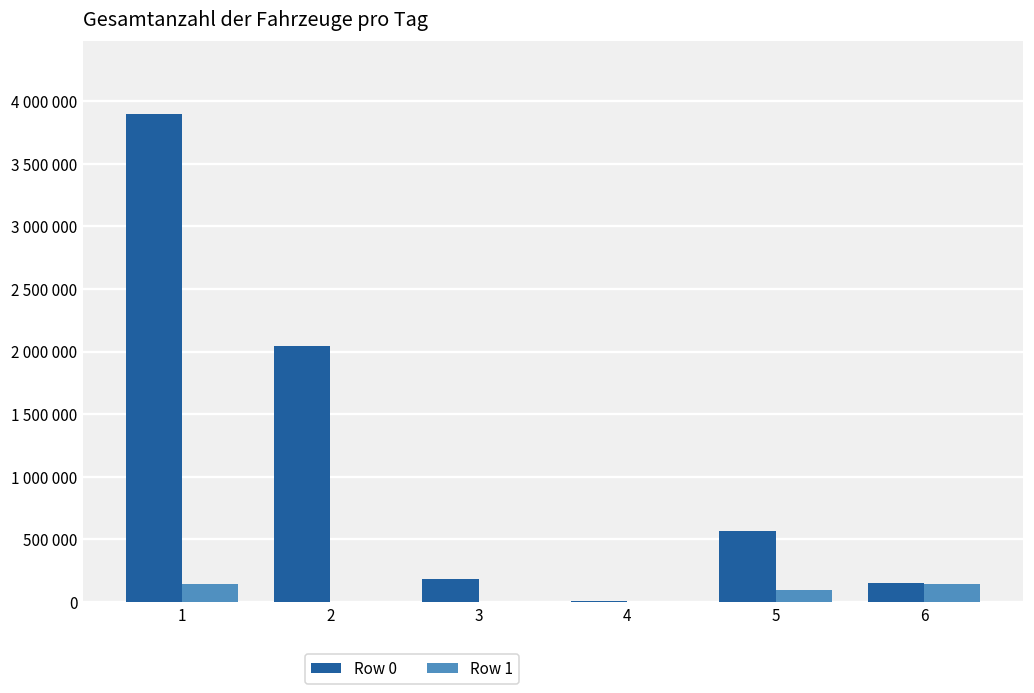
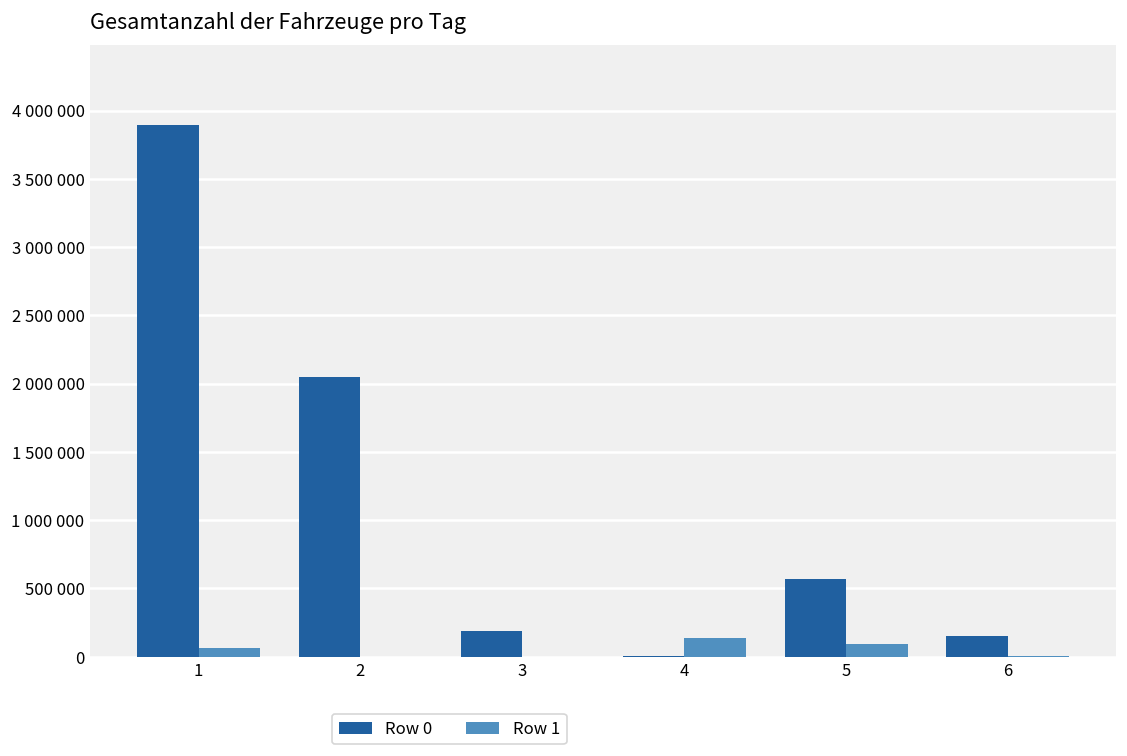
Row 1, 1: 140000 -> 60000
Row 1, 4: 0 -> 130000
Row 1, 6: 150000 -> 0
